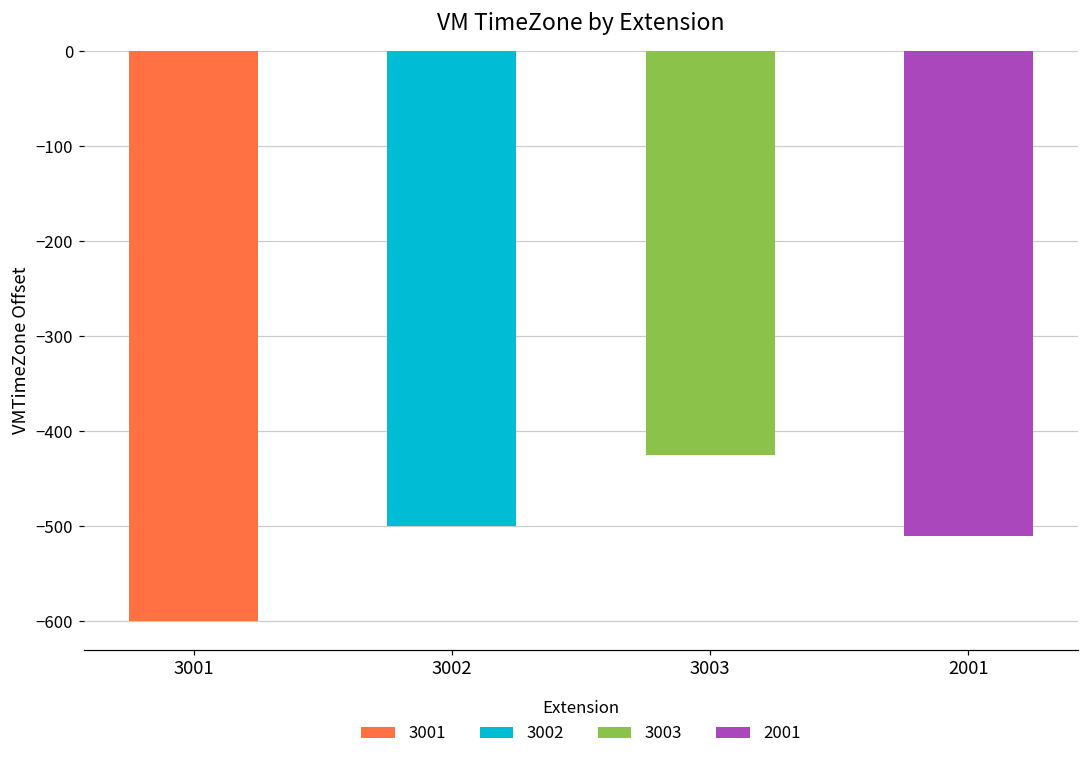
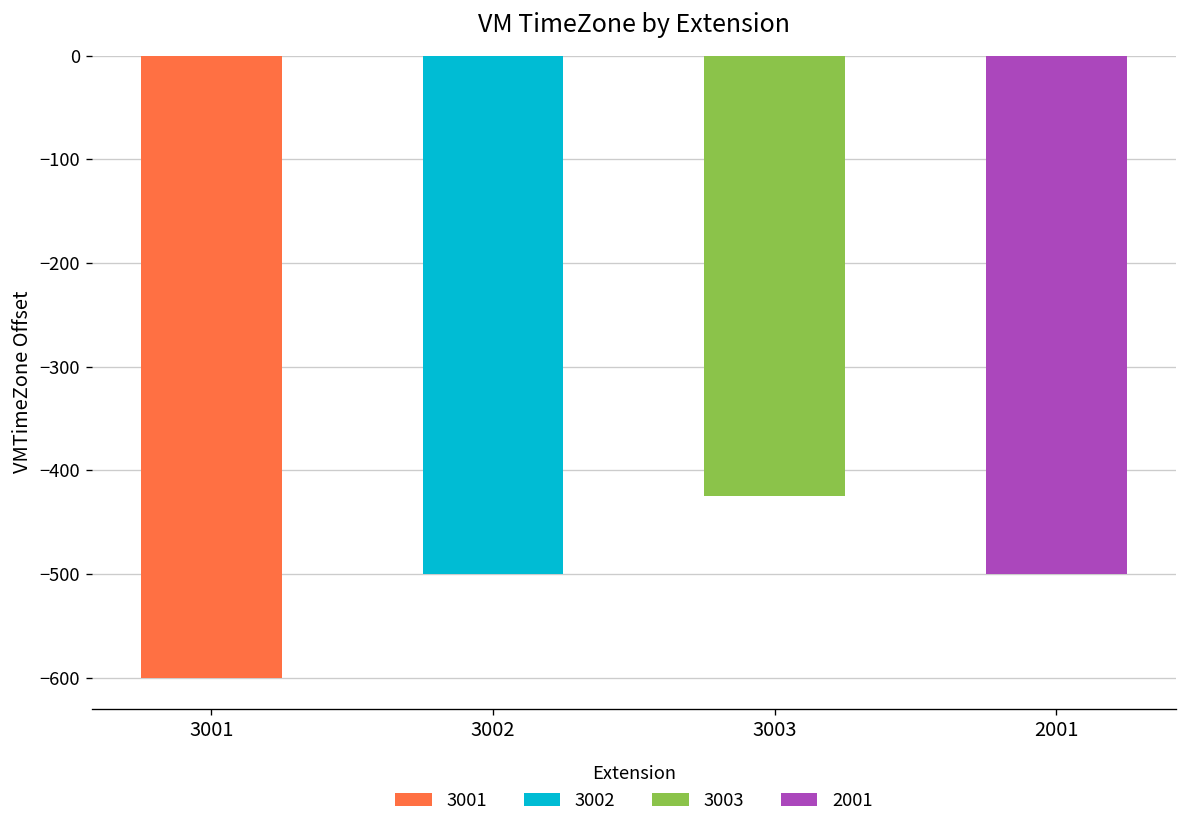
2001: -510 -> -500
